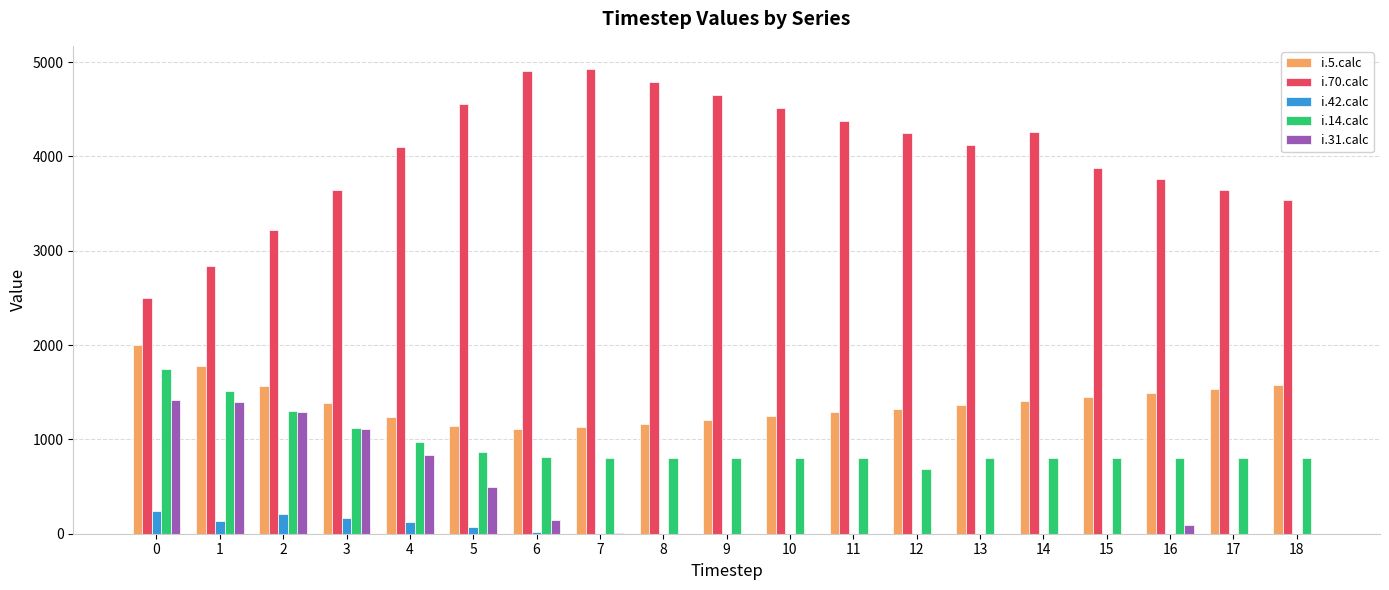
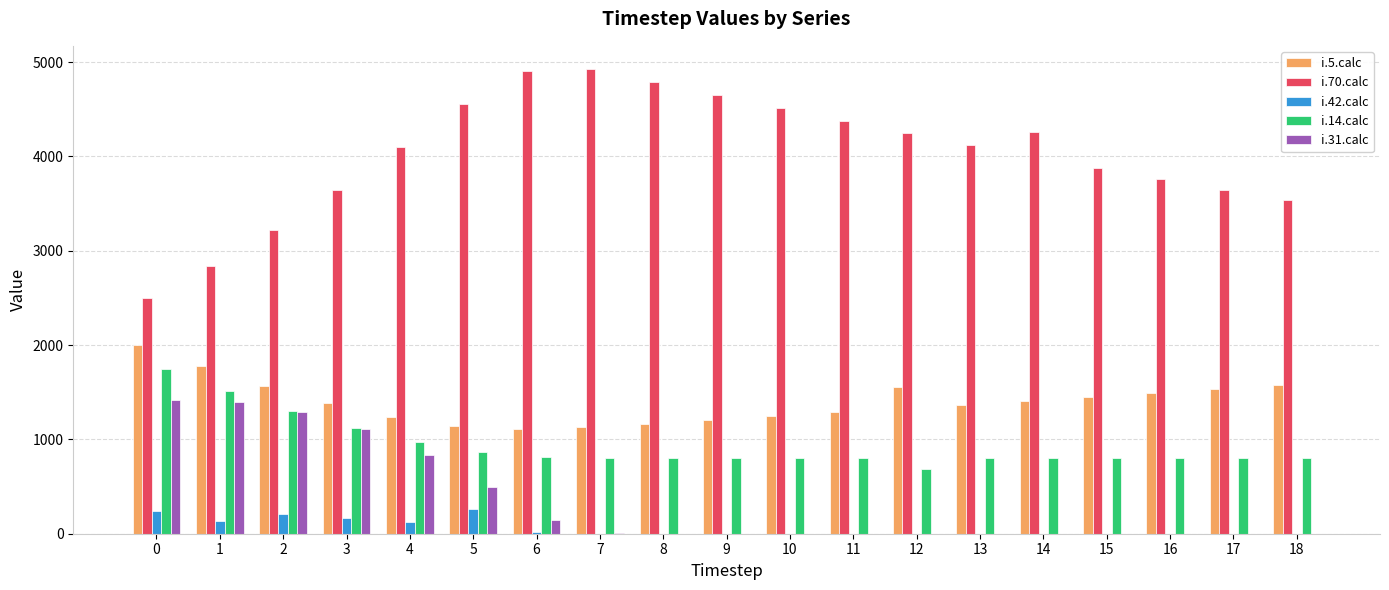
i.42.calc, 5: 100 -> 300
i.5.calc, 12: 1300 -> 1600
i.31.calc, 16: 100 -> 0
